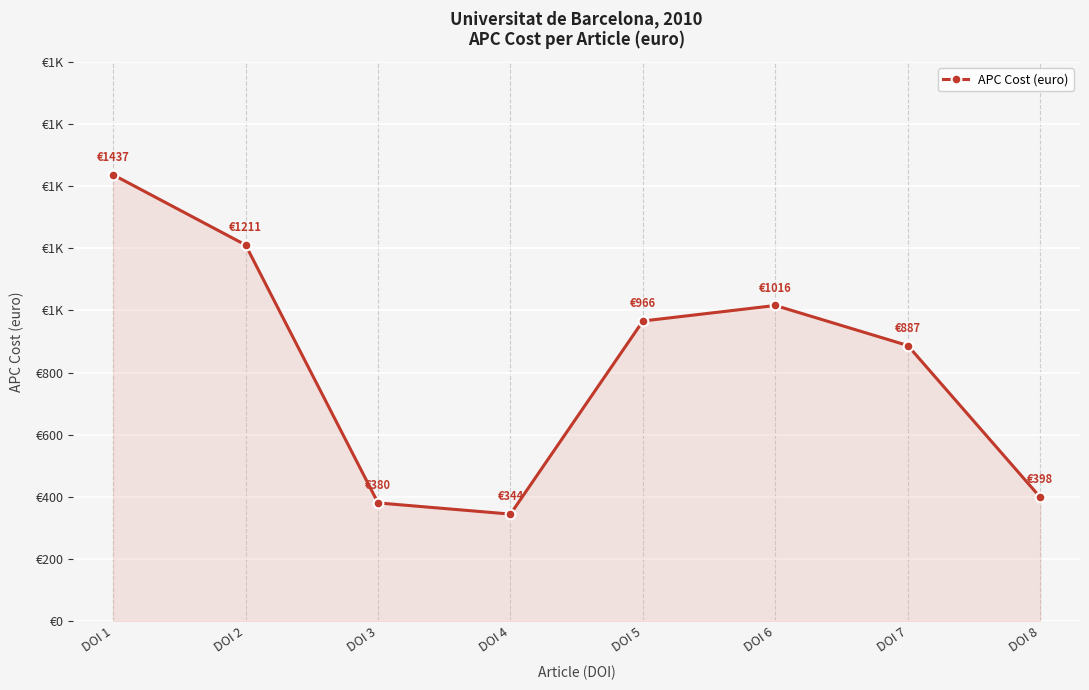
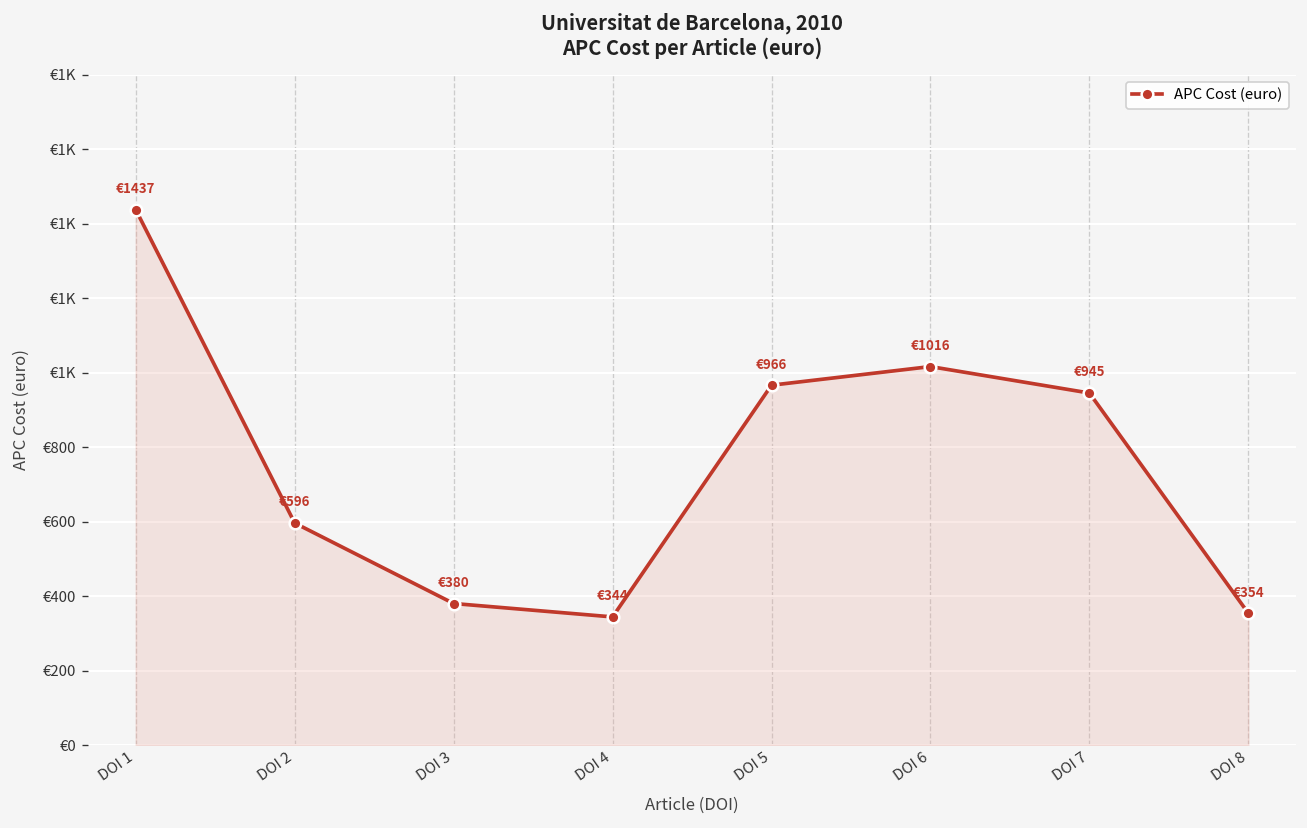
DOI 2: €1211 -> €596
DOI 7: €887 -> €945
DOI 8: €398 -> €354
